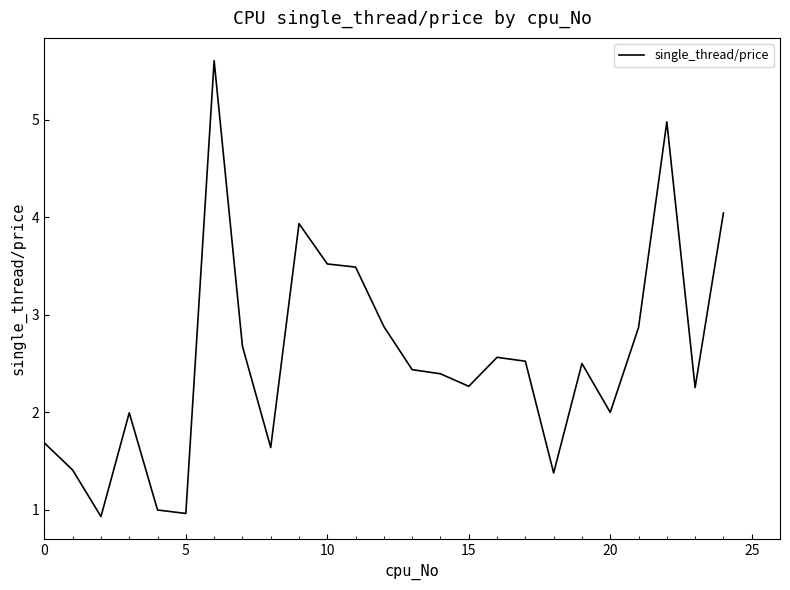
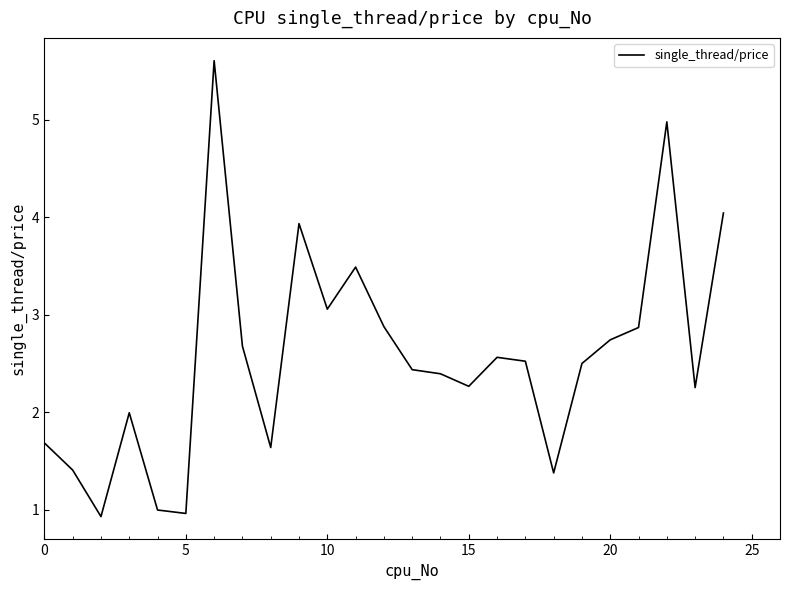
10: 3.5 -> 3.1
20: 2.0 -> 2.7
